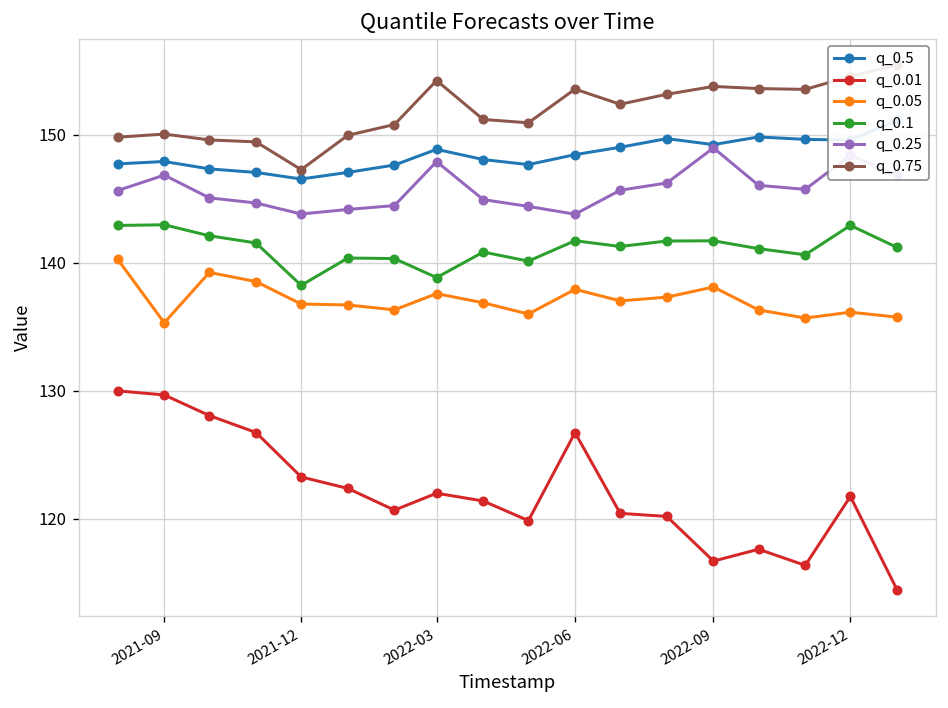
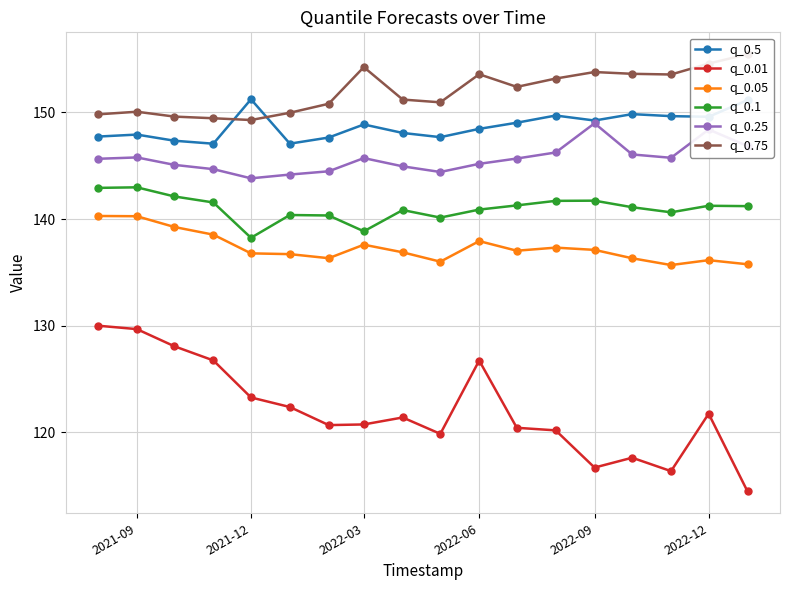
q_0.05, 2021-09: 135.3 -> 140.3
q_0.25, 2021-09: 146.9 -> 145.8
q_0.5, 2021-12: 146.6 -> 151.2
q_0.75, 2021-12: 147.3 -> 149.3
q_0.01, 2022-03: 122.0 -> 120.7
q_0.25, 2022-03: 147.9 -> 145.7
q_0.1, 2022-06: 141.7 -> 140.9
q_0.25, 2022-06: 143.8 -> 145.2
q_0.05, 2022-09: 138.1 -> 137.1
q_0.1, 2022-12: 142.9 -> 141.2
